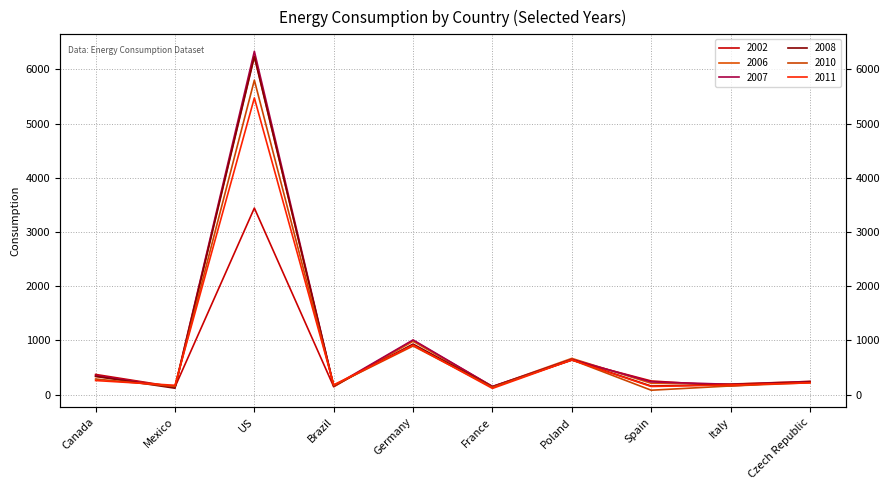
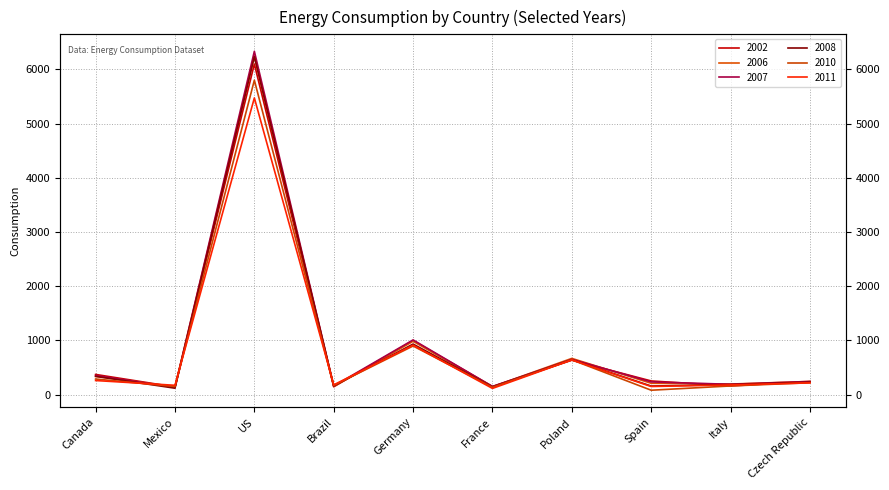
2002, US: 3400 -> 6100
